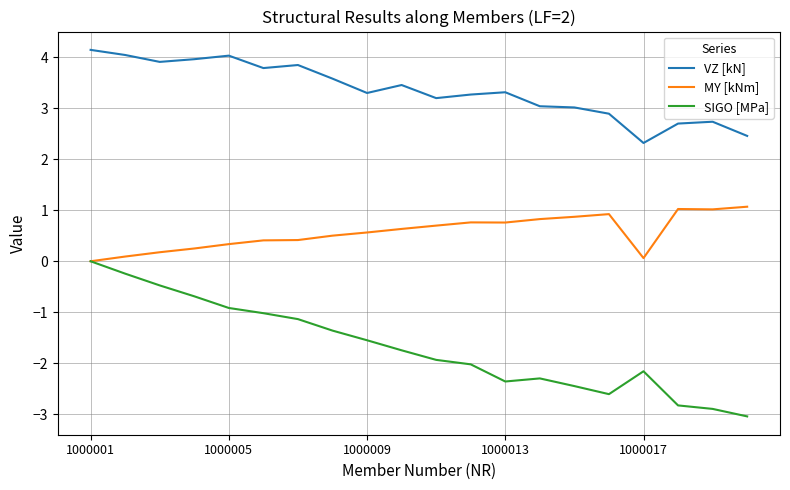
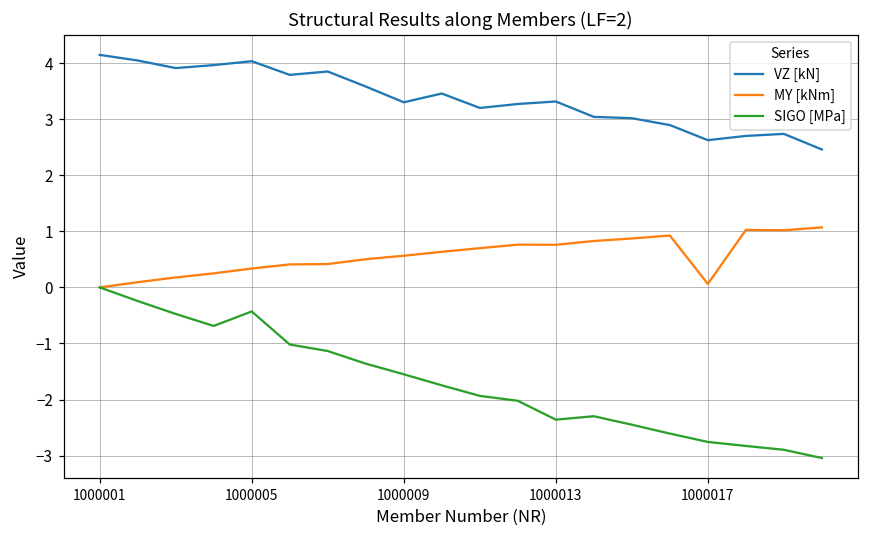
SIGO [MPa], 1000005: -0.9 -> -0.4
VZ [kN], 1000017: 2.3 -> 2.6
SIGO [MPa], 1000017: -2.2 -> -2.8
